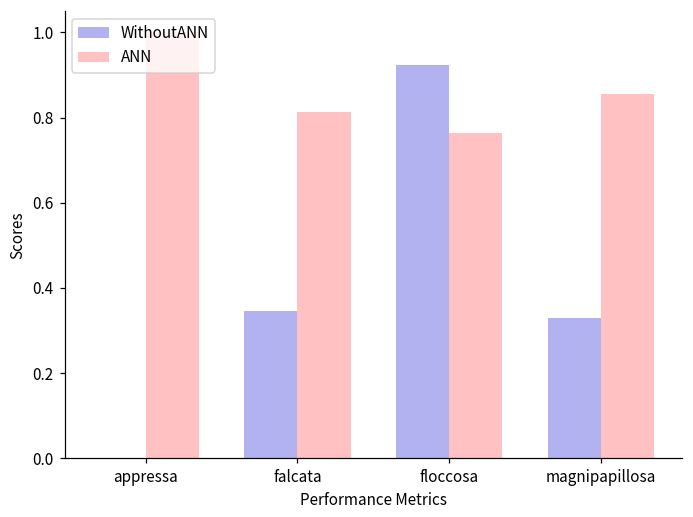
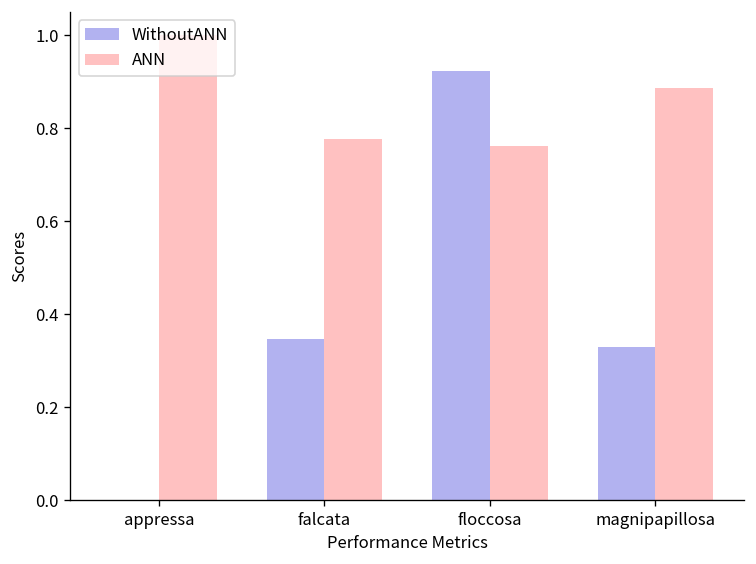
ANN, falcata: 0.81 -> 0.78
ANN, magnipapillosa: 0.86 -> 0.89
